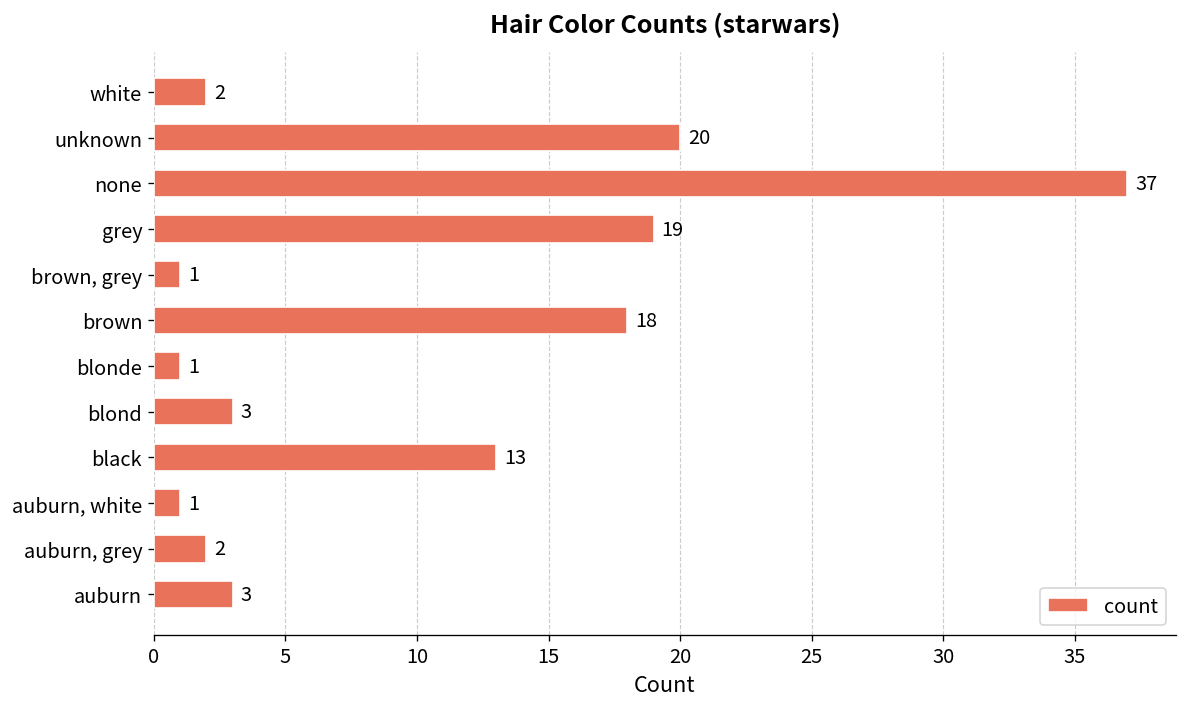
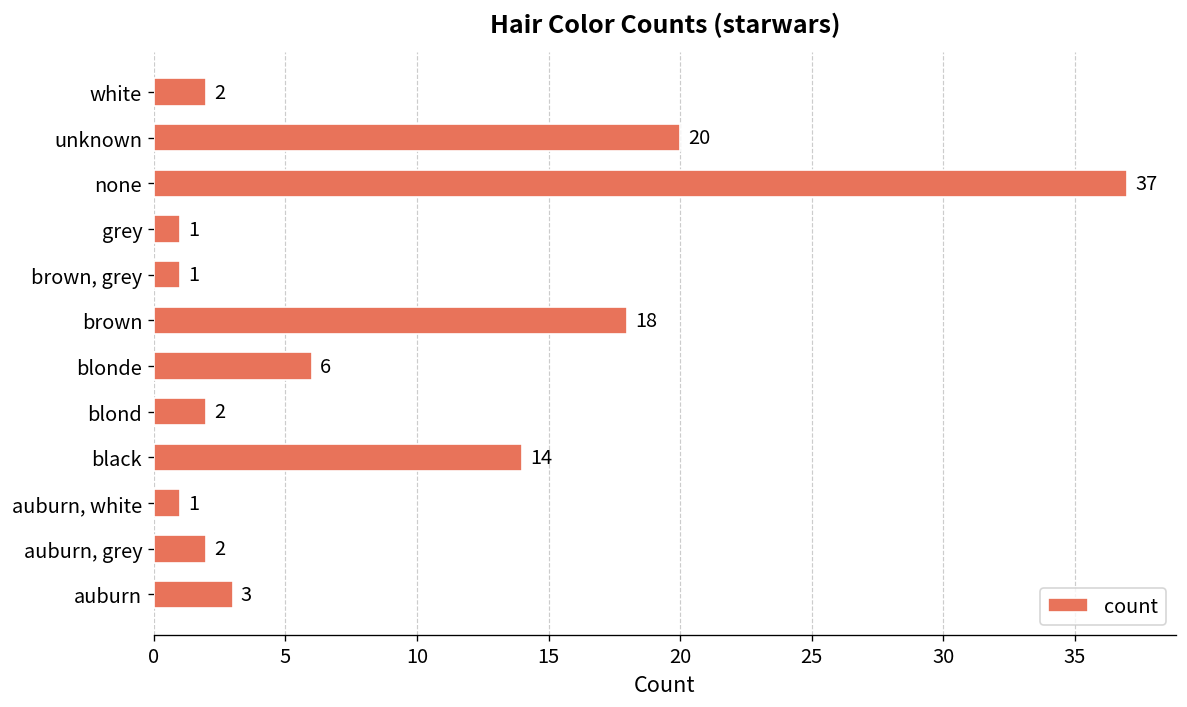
grey: 19 -> 1
blonde: 1 -> 6
blond: 3 -> 2
black: 13 -> 14
